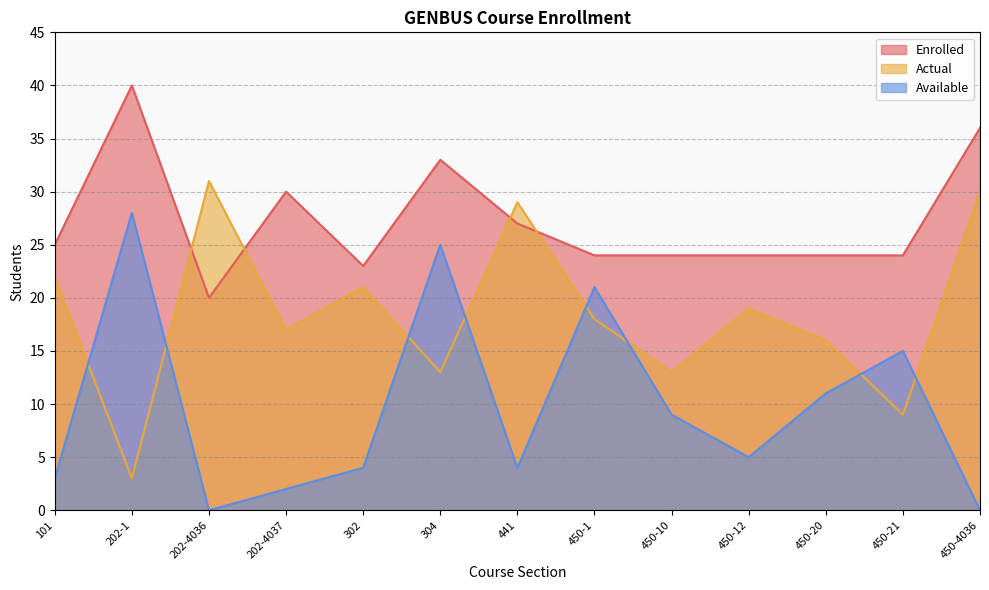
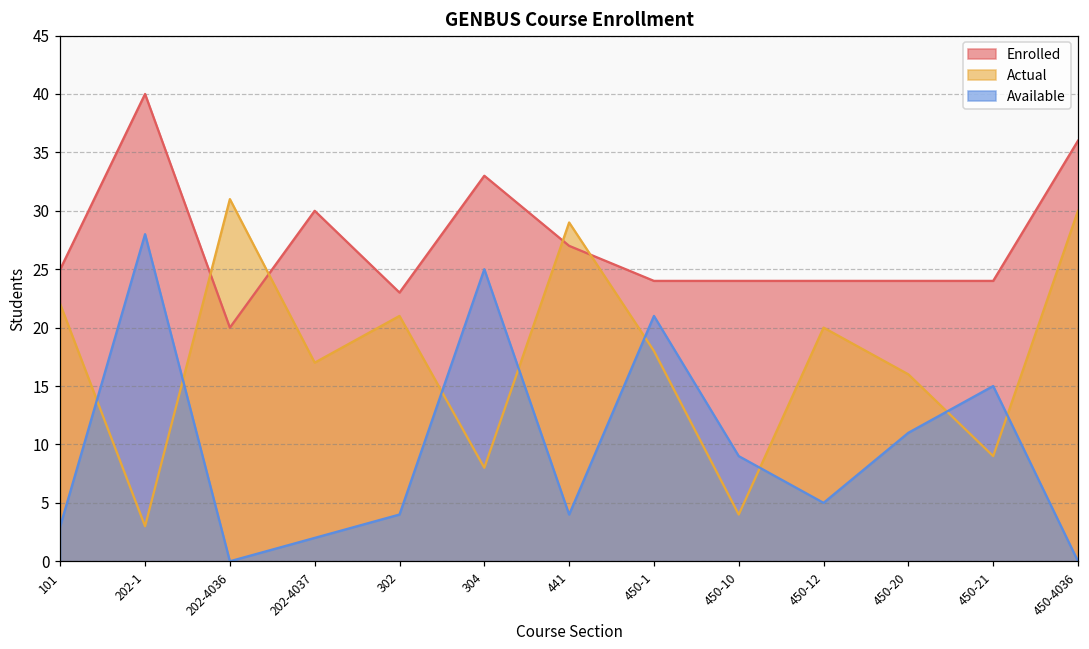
Actual, 304: 13 -> 8
Actual, 450-10: 13 -> 4
Actual, 450-12: 19 -> 20
